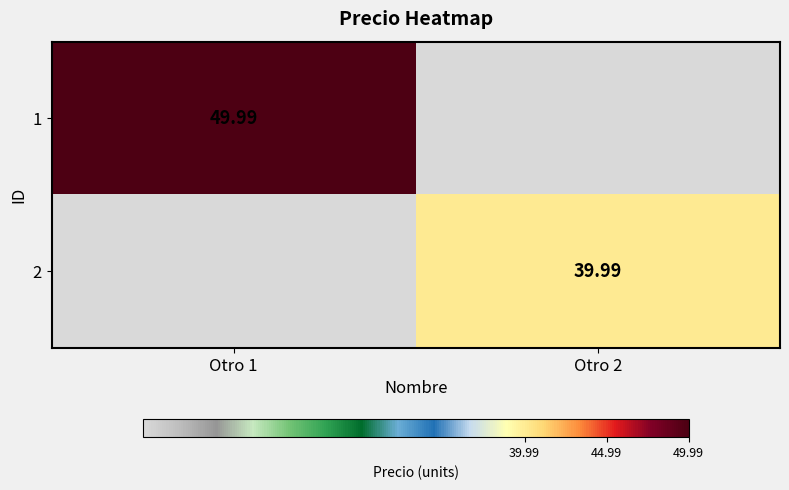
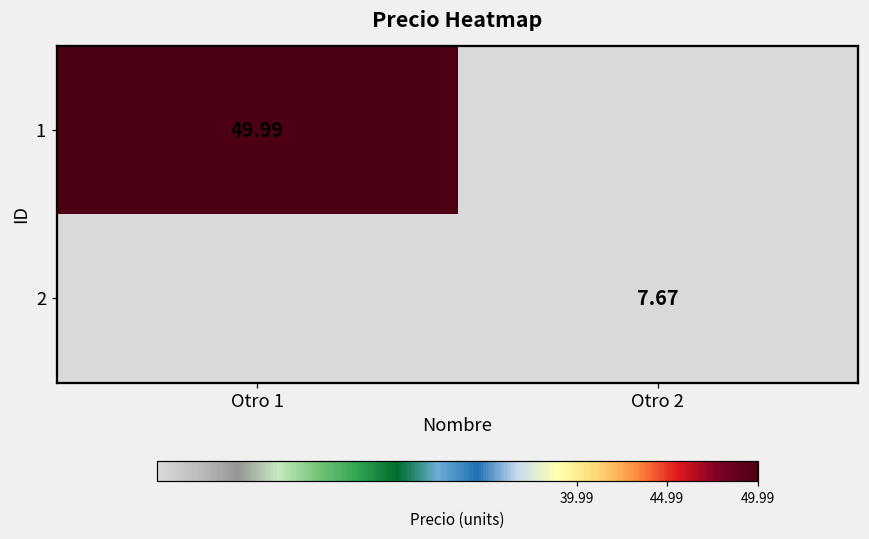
2, Otro 2: 39.99 -> 7.67
